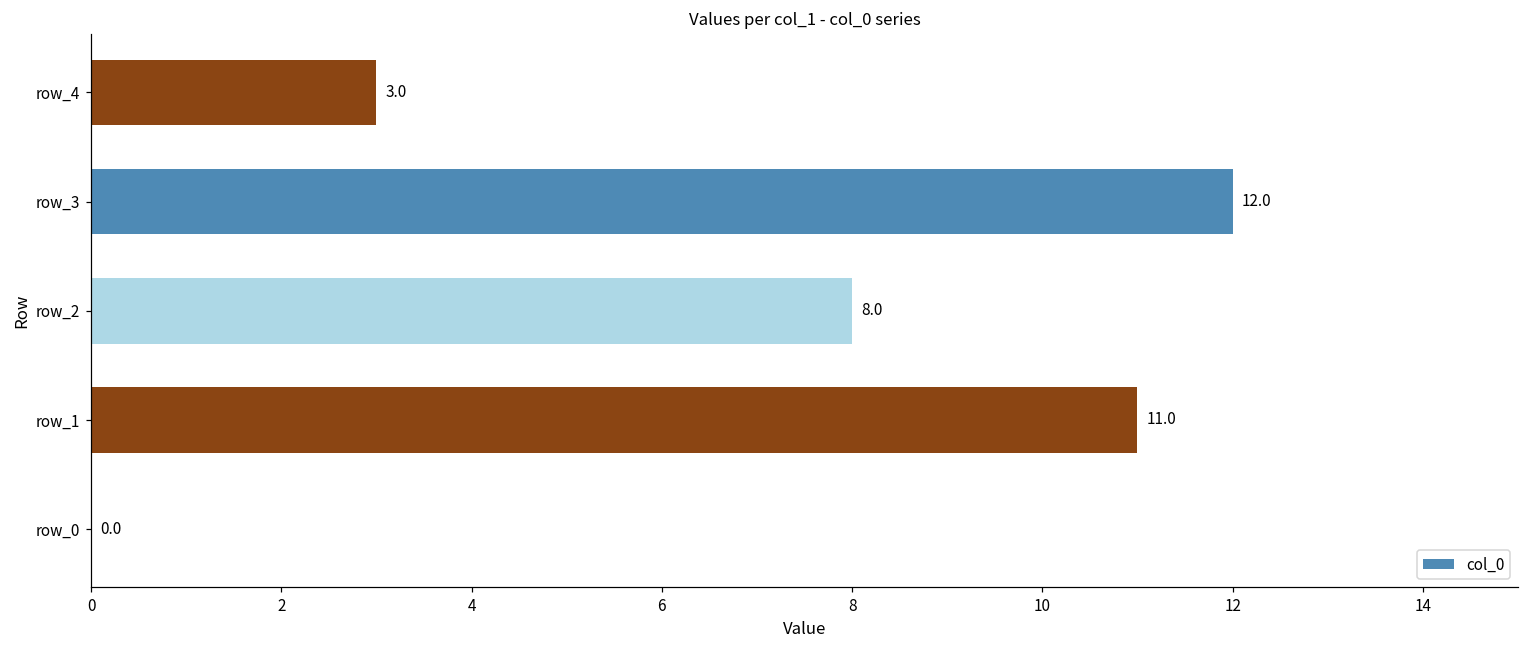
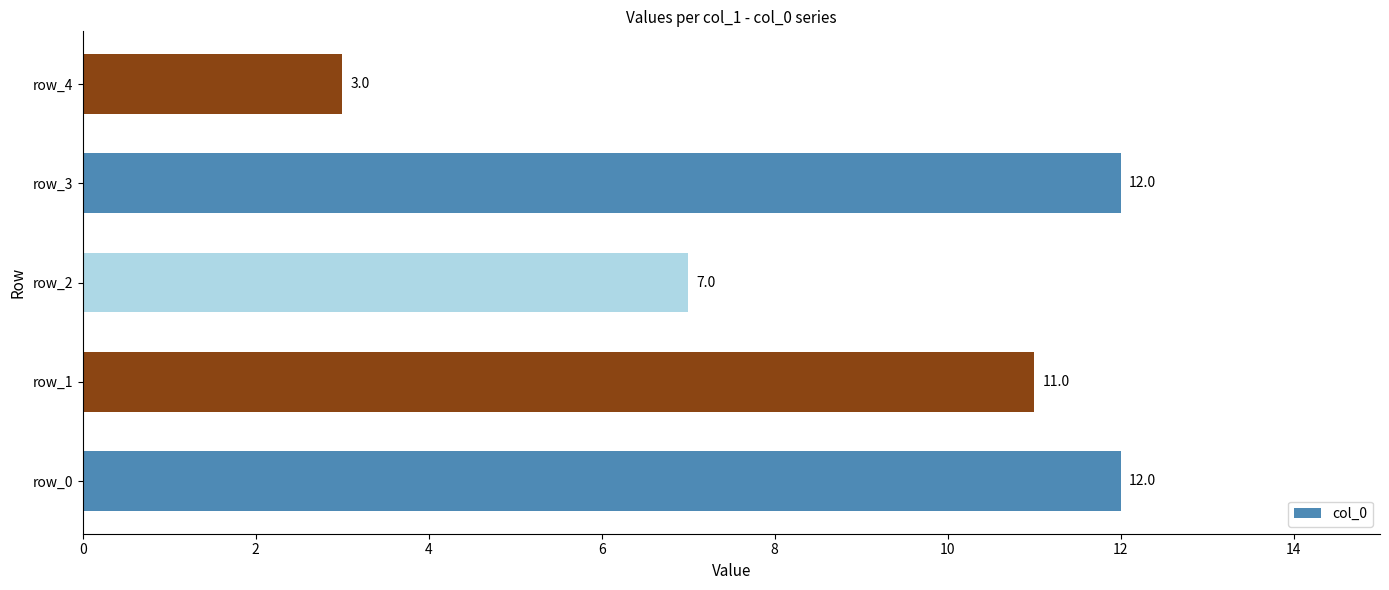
row_2: 8.0 -> 7.0
row_0: 0.0 -> 12.0
